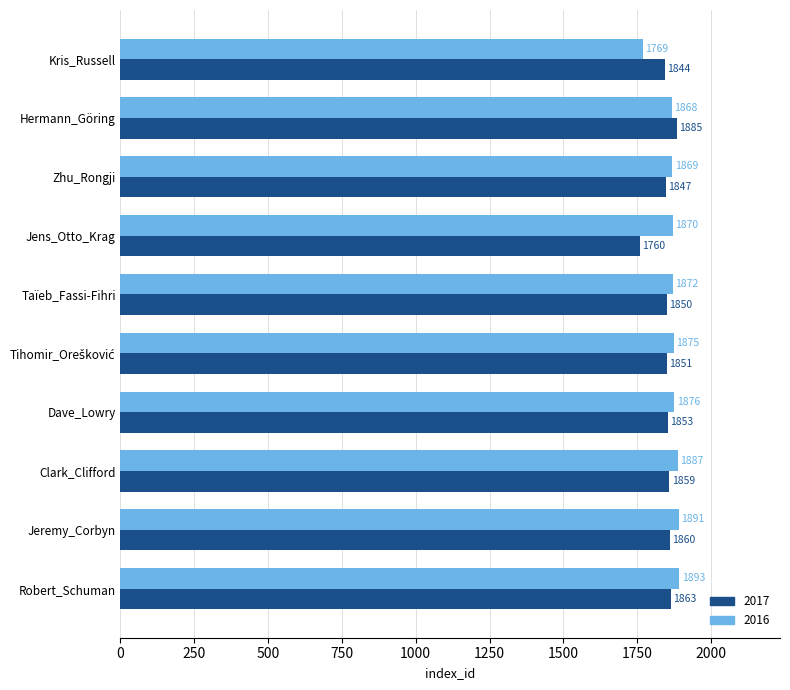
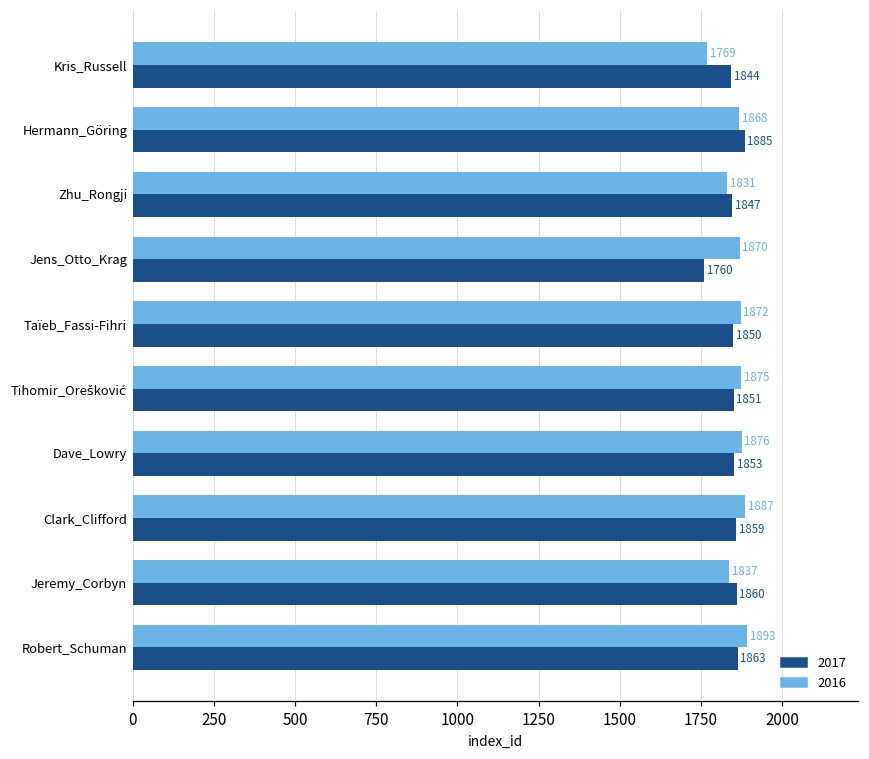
2016, Zhu_Rongji: 1869 -> 1831
2016, Jeremy_Corbyn: 1891 -> 1837
